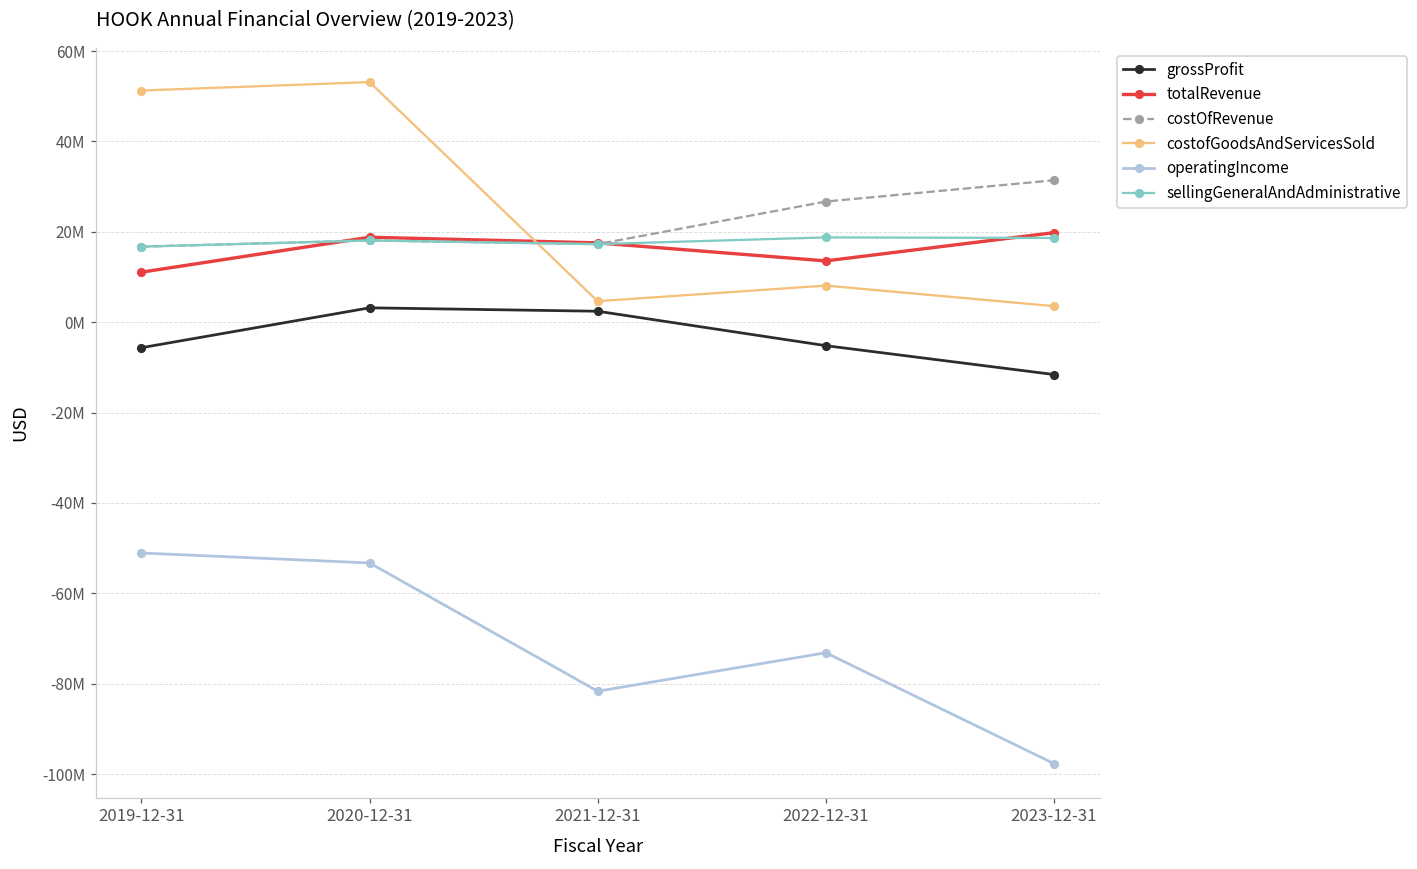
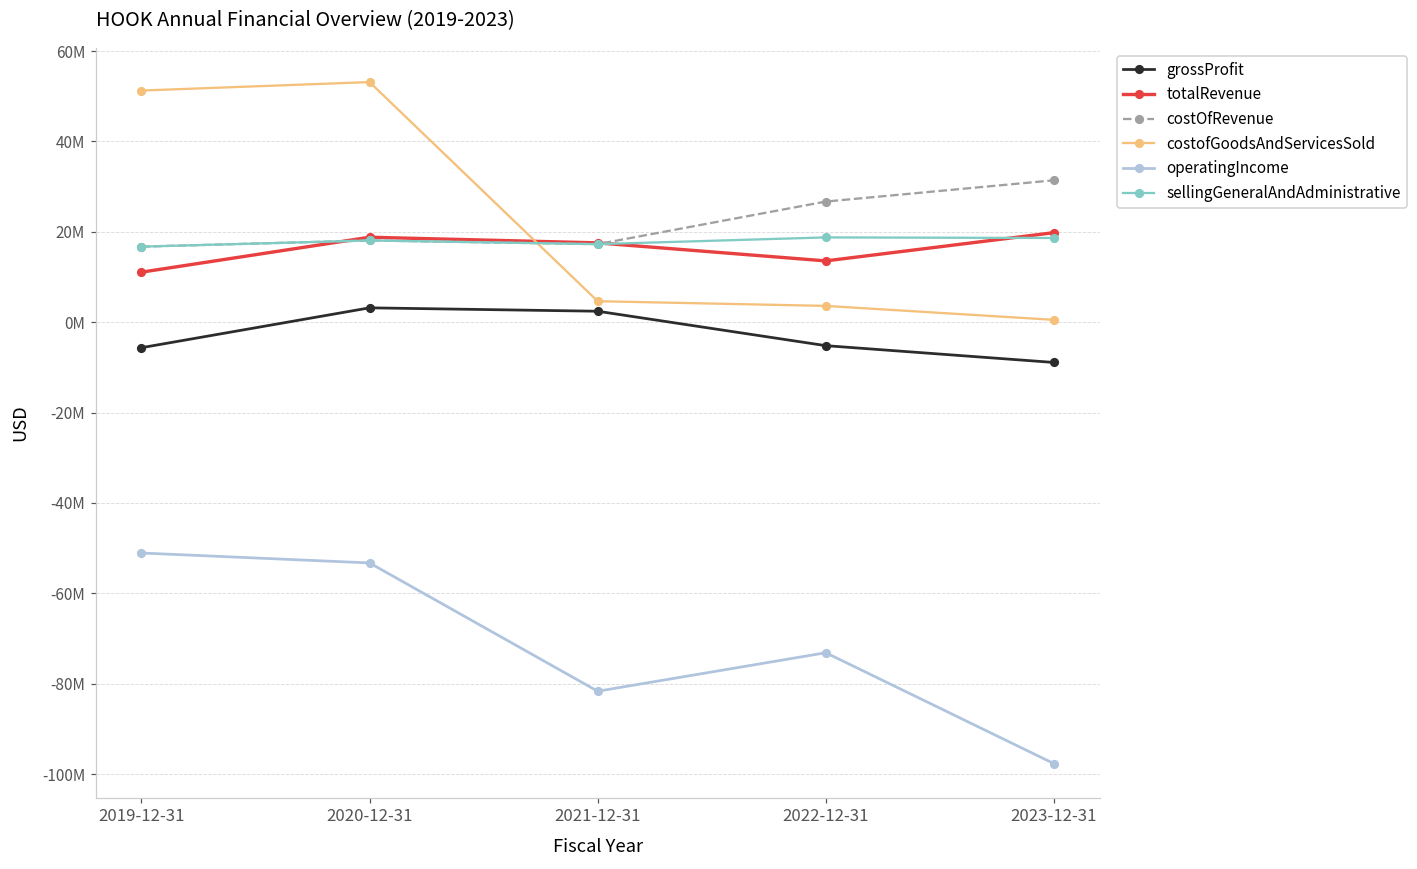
costofGoodsAndServicesSold, 2022-12-31: 8000000 -> 4000000
grossProfit, 2023-12-31: -12000000 -> -9000000
costofGoodsAndServicesSold, 2023-12-31: 4000000 -> 1000000
